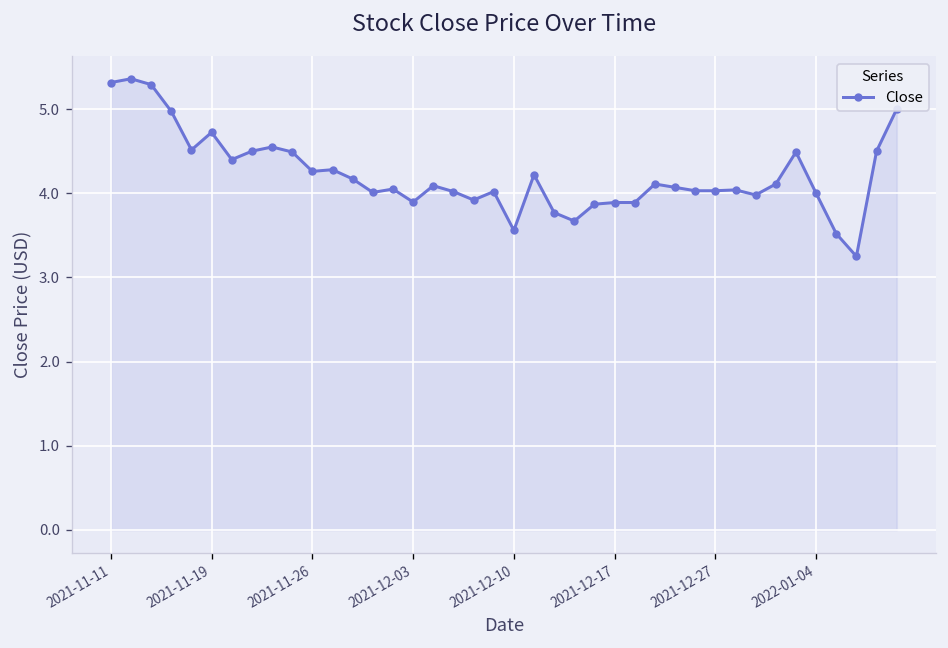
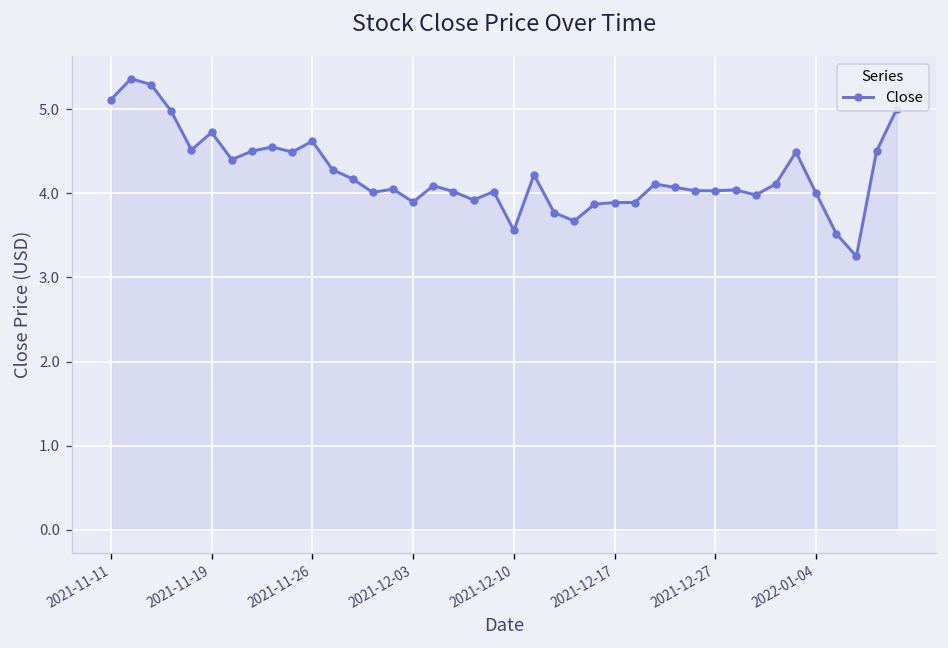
2021-11-11: 5.3 -> 5.1
2021-11-26: 4.3 -> 4.6
